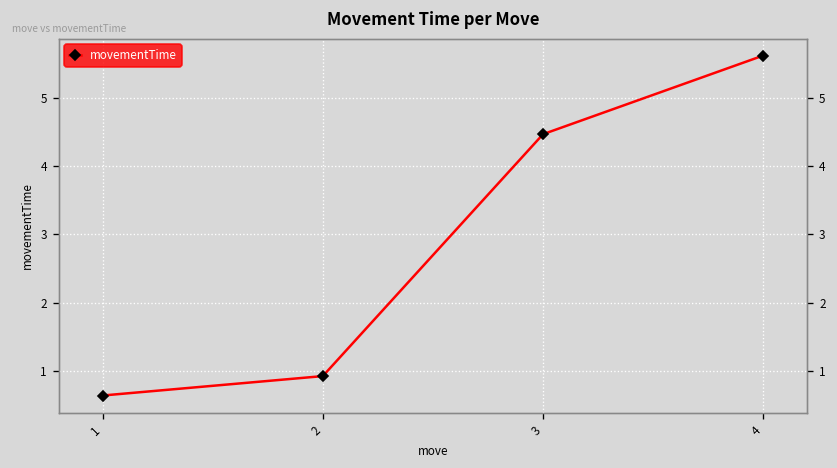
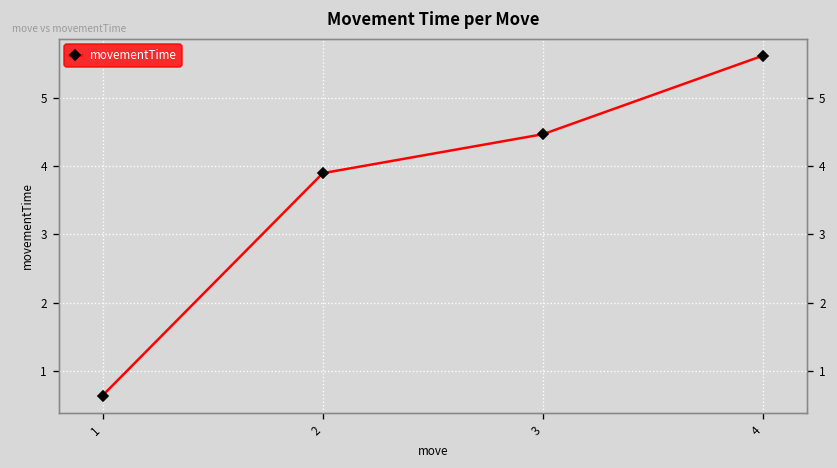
2: 0.9 -> 3.9
